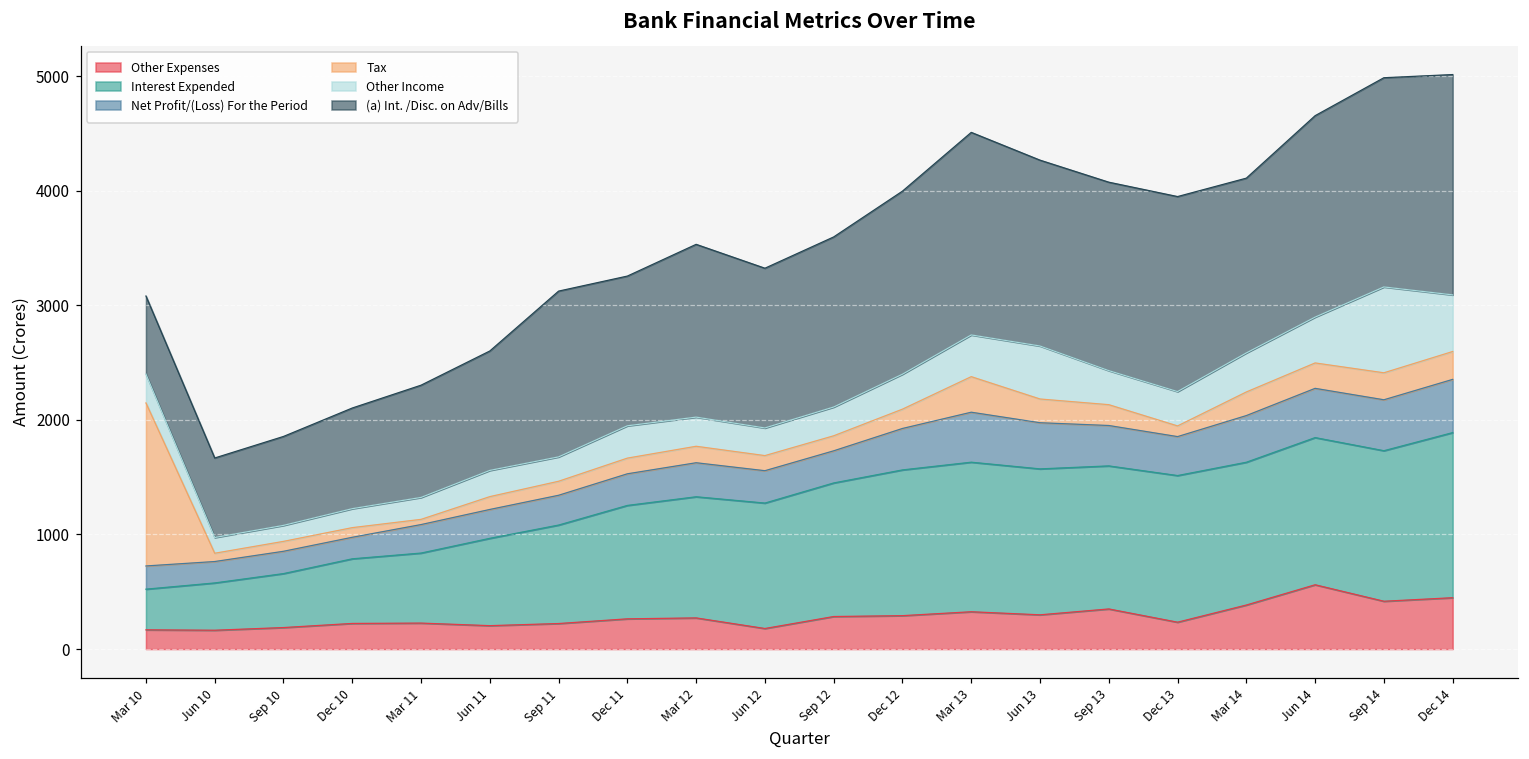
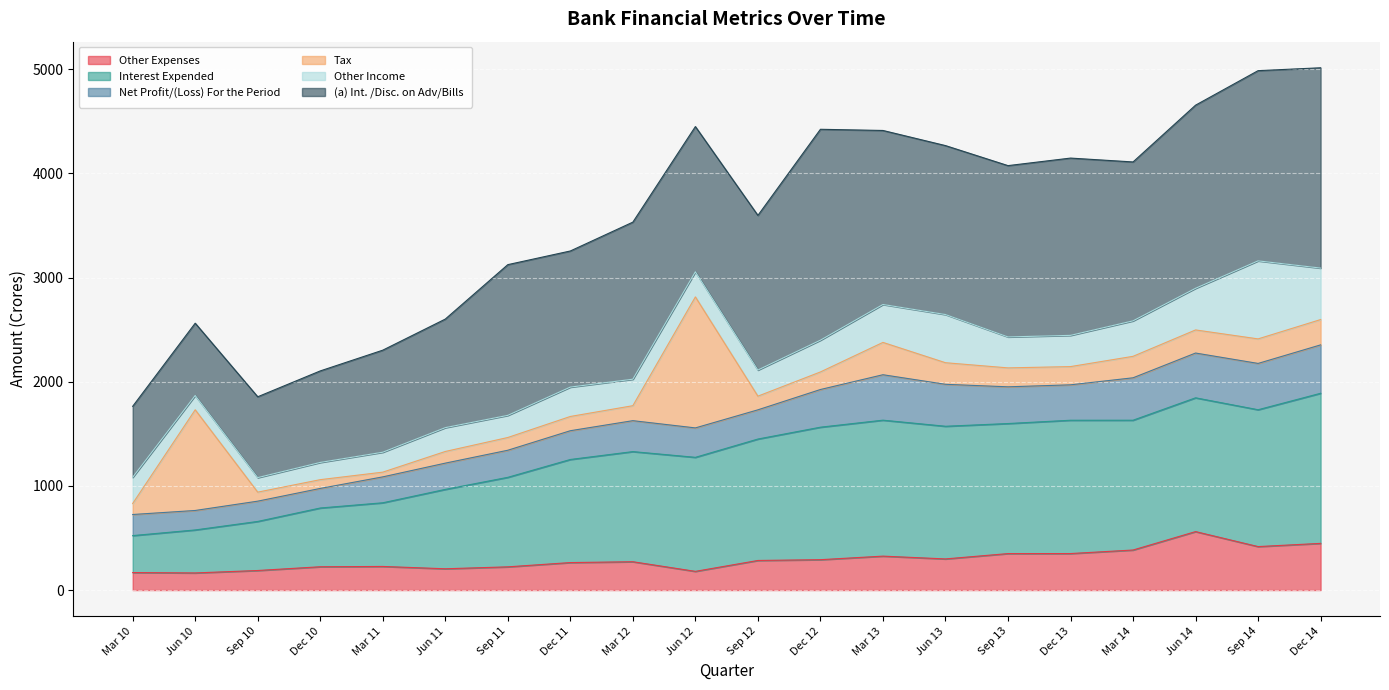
Tax, Mar 10: 1420 -> 110
Tax, Jun 10: 70 -> 970
Tax, Jun 12: 130 -> 1260
(a) Int. /Disc. on Adv/Bills, Dec 12: 1600 -> 2020
(a) Int. /Disc. on Adv/Bills, Mar 13: 1770 -> 1670
Other Expenses, Dec 13: 230 -> 350
Tax, Dec 13: 90 -> 180
